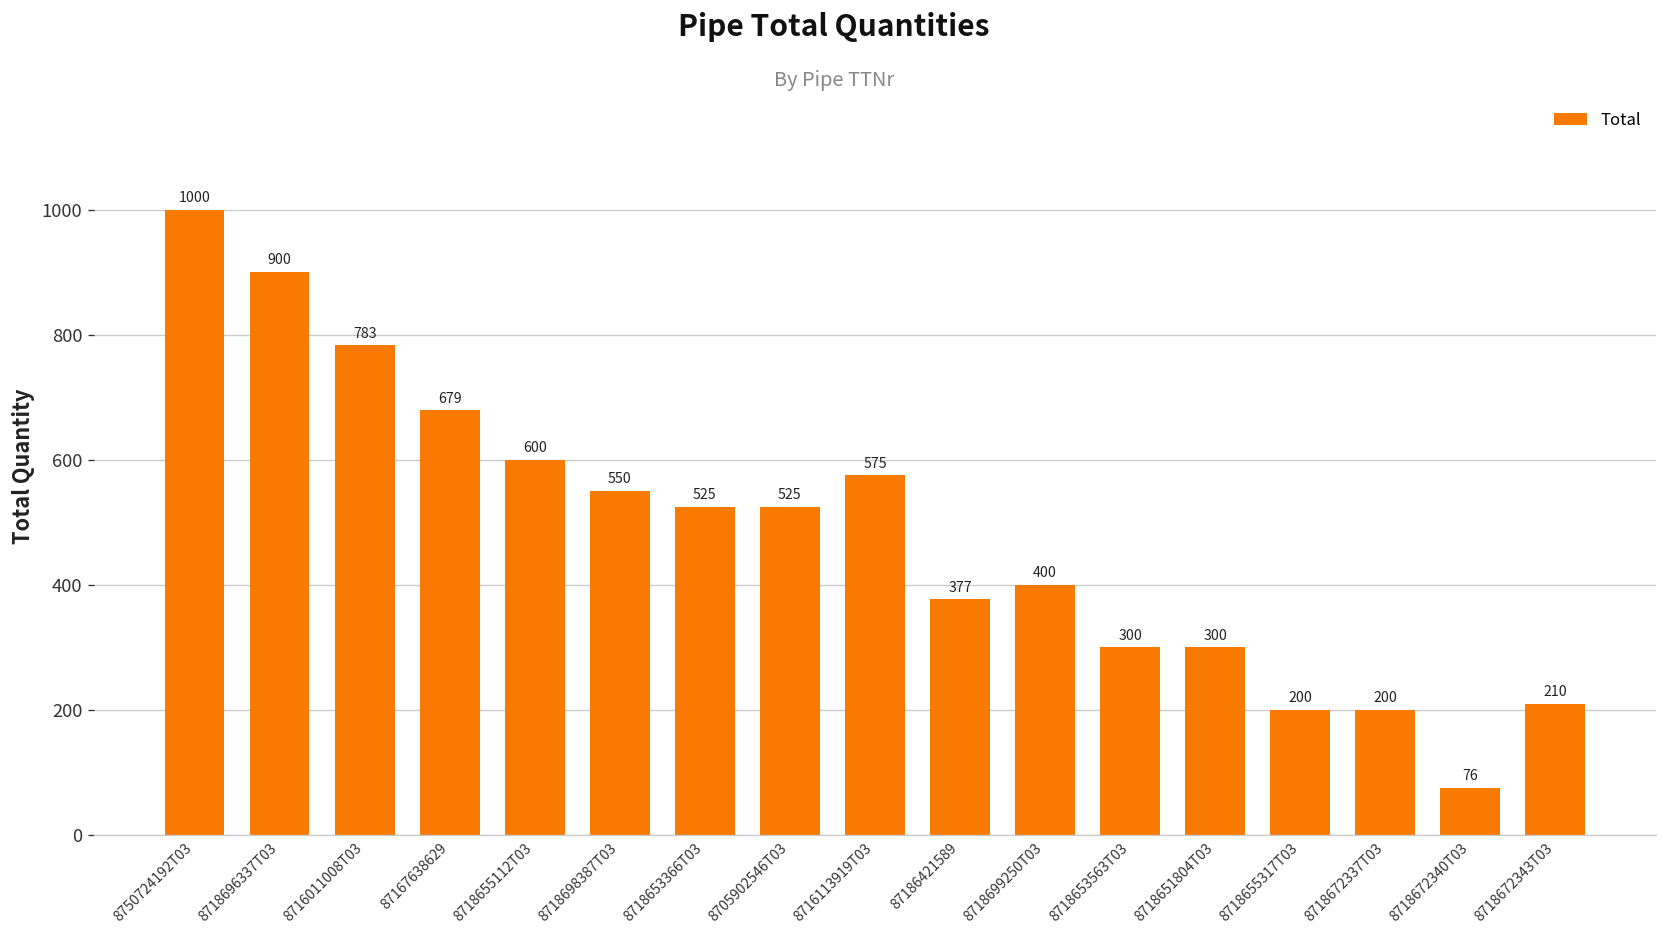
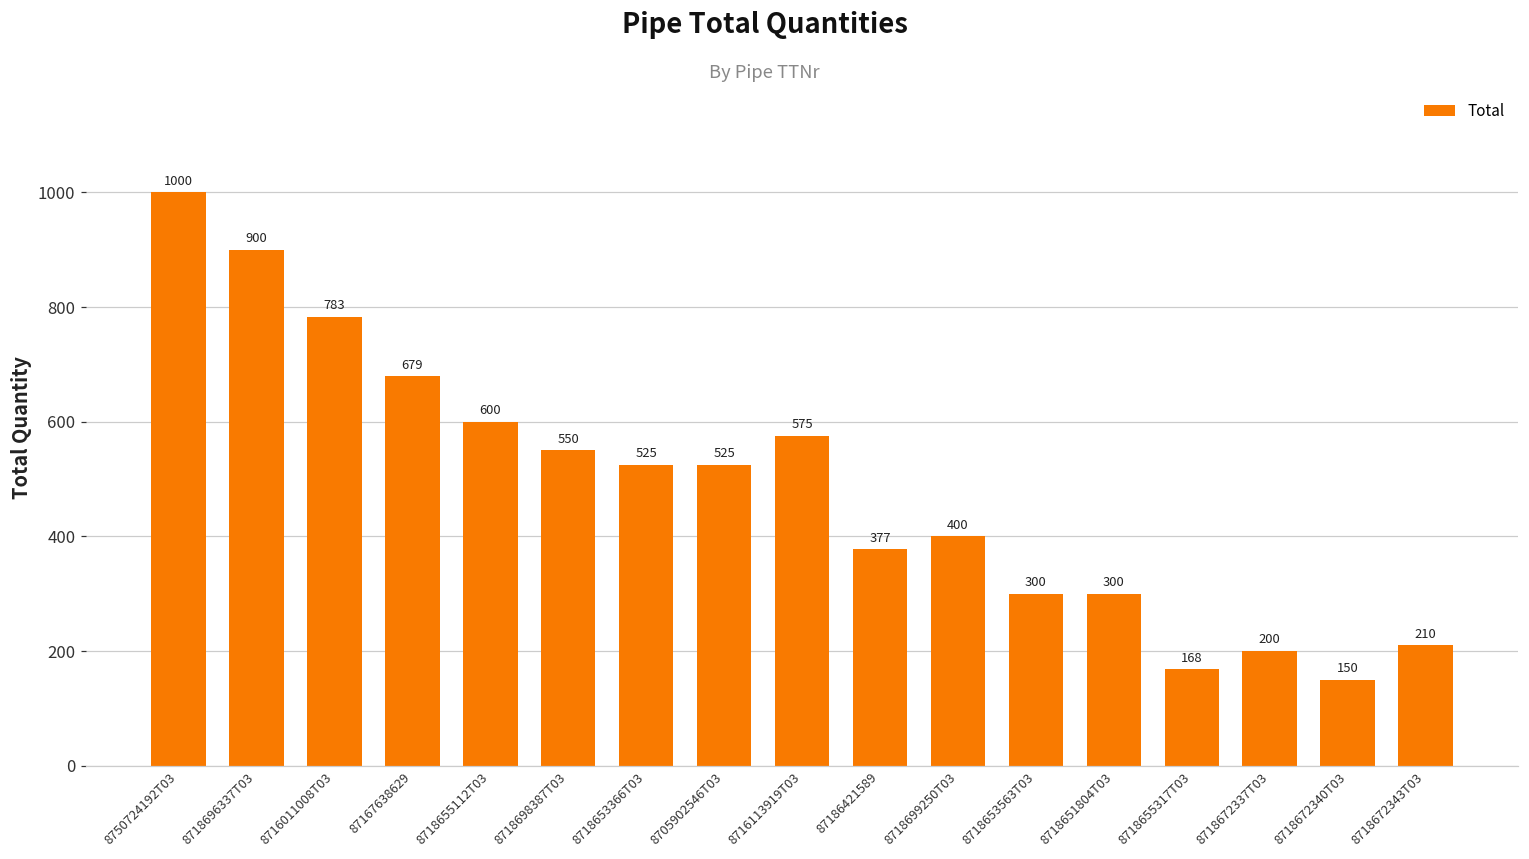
8718655317T03: 200 -> 168
8718672340T03: 76 -> 150
